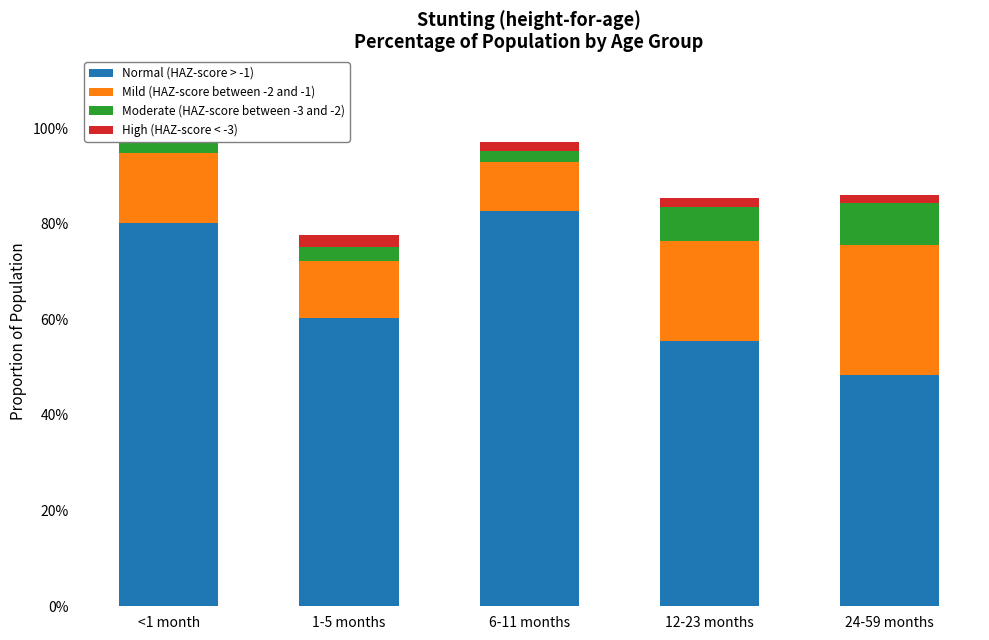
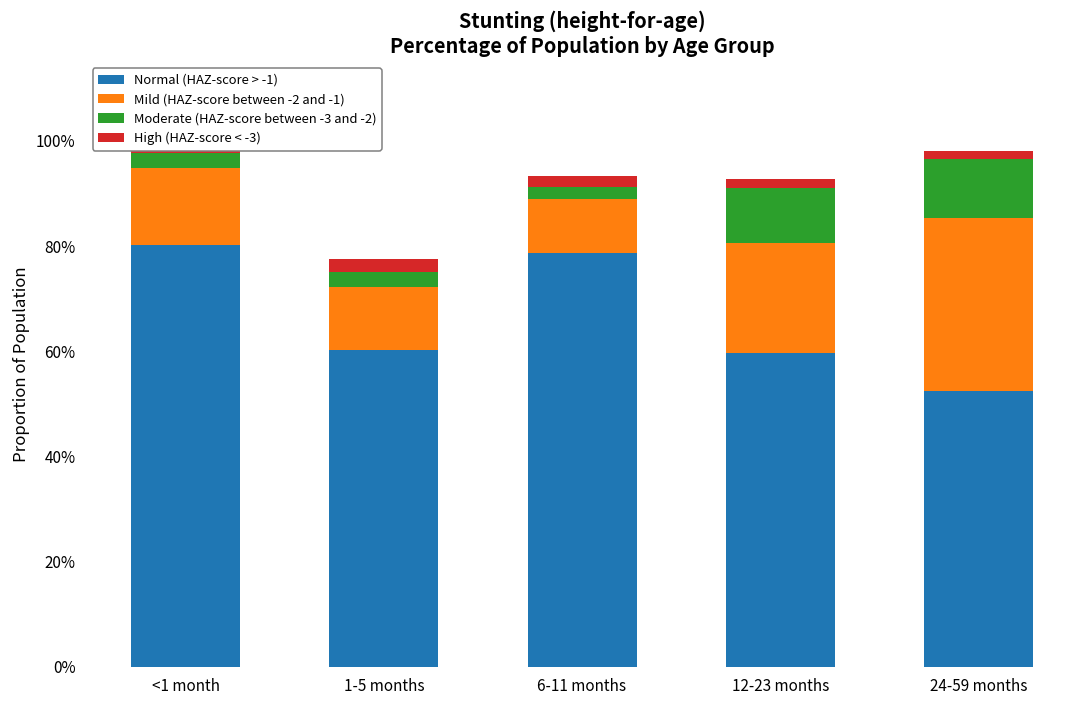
Normal (HAZ-score > -1), 6-11 months: 83% -> 79%
Normal (HAZ-score > -1), 12-23 months: 56% -> 60%
Moderate (HAZ-score between -3 and -2), 12-23 months: 7% -> 10%
Normal (HAZ-score > -1), 24-59 months: 48% -> 53%
Mild (HAZ-score between -2 and -1), 24-59 months: 27% -> 33%
Moderate (HAZ-score between -3 and -2), 24-59 months: 9% -> 11%
